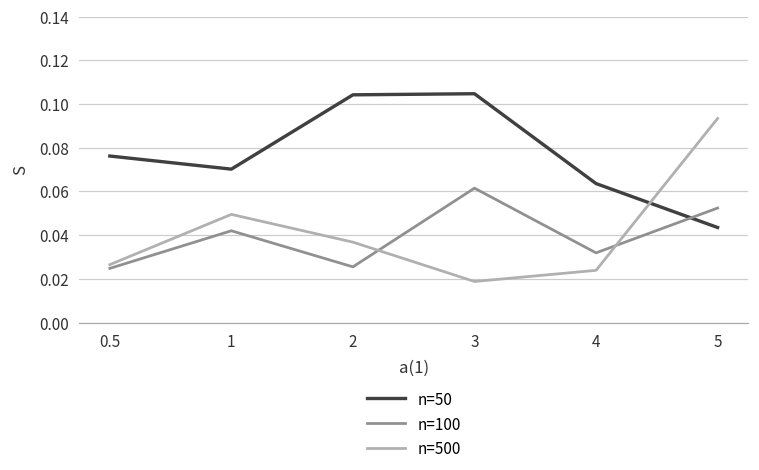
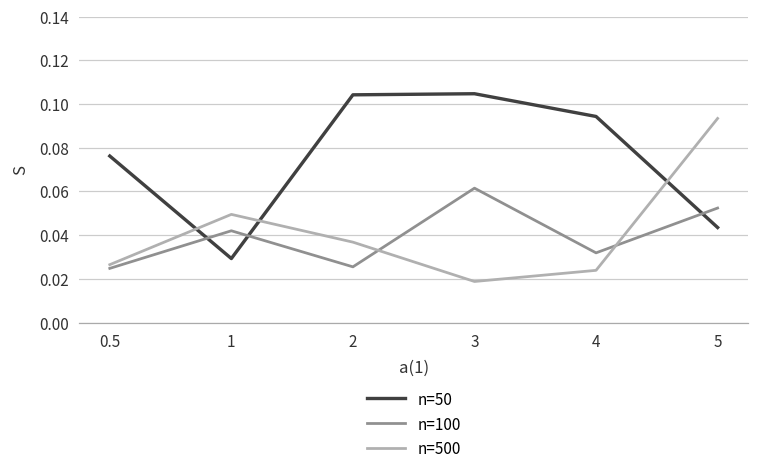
n=50, 1: 0.070 -> 0.029
n=50, 4: 0.064 -> 0.094
